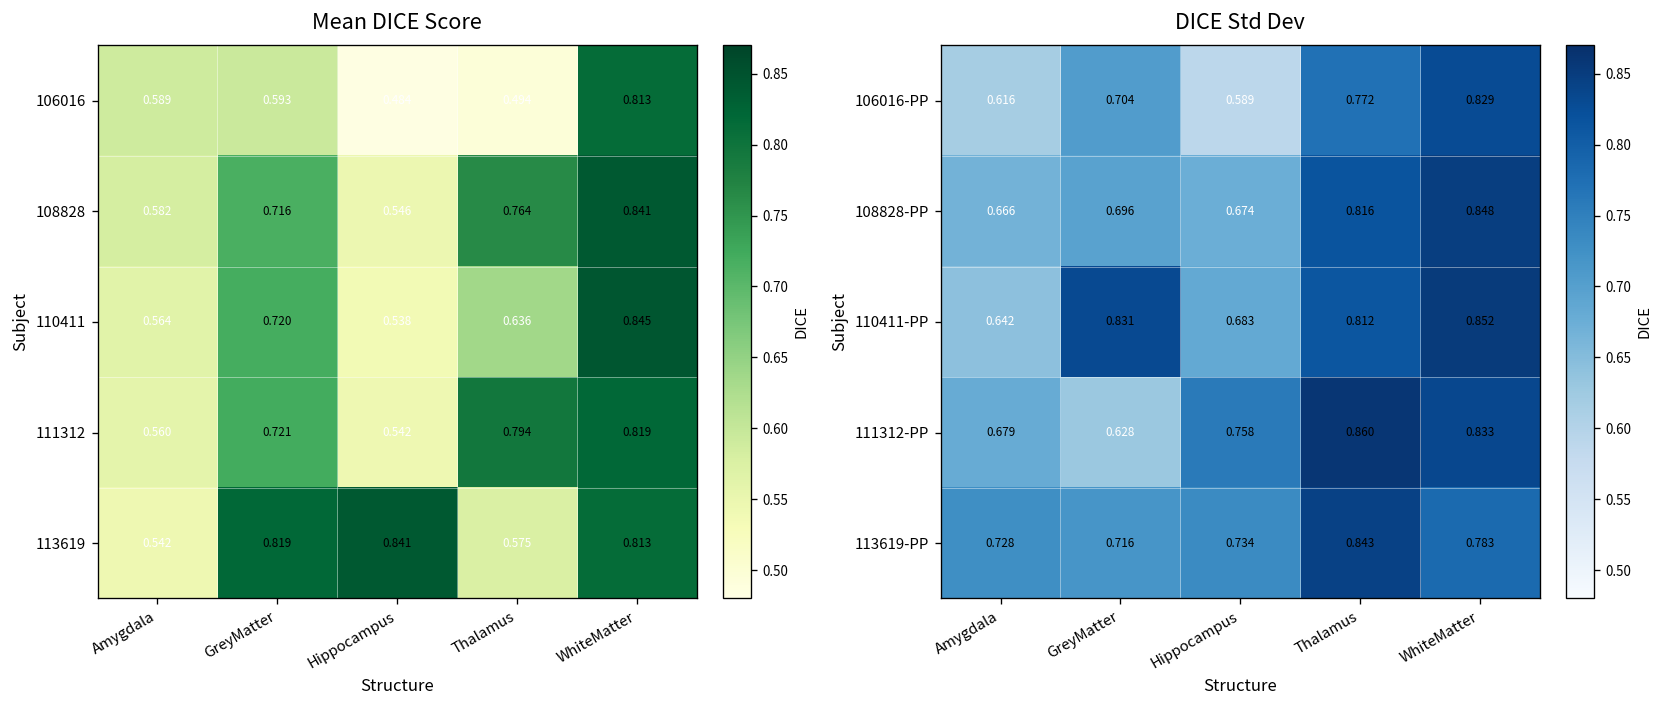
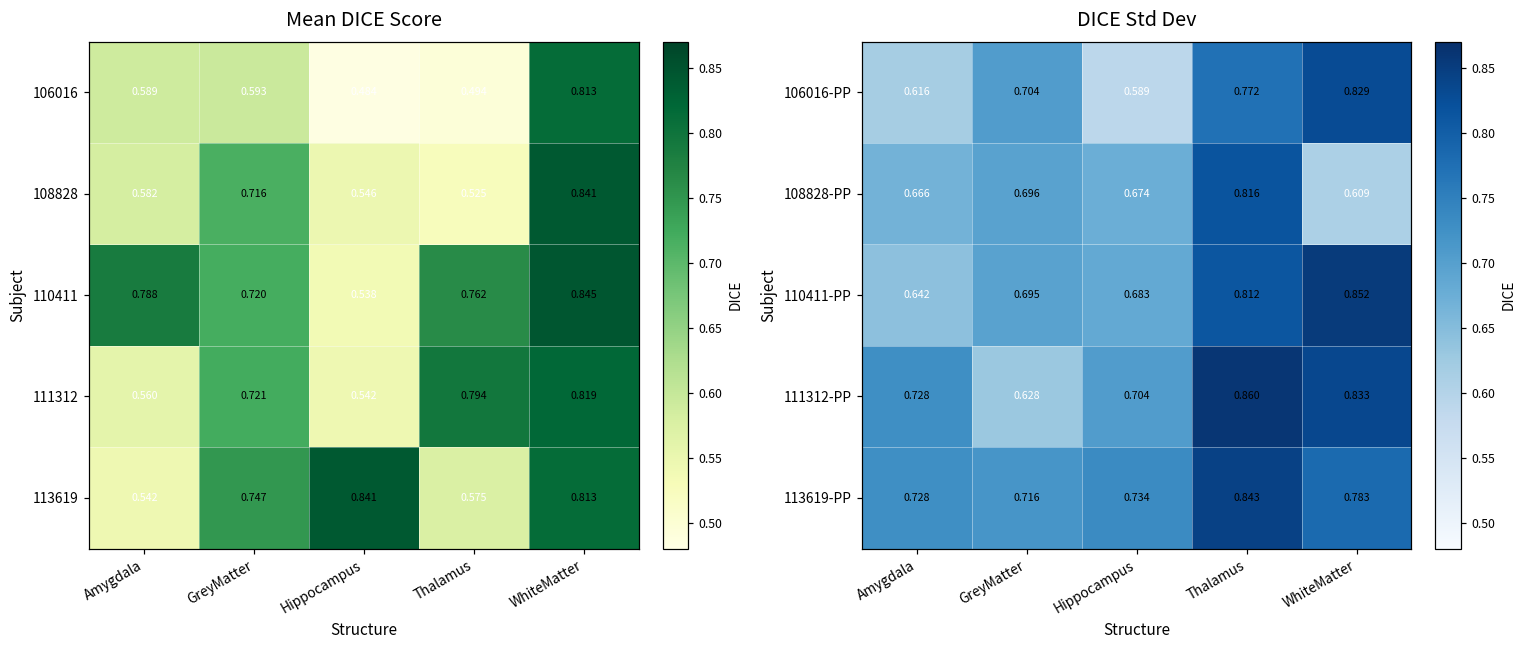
Mean DICE Score, 108828, Thalamus: 0.764 -> 0.525
Mean DICE Score, 110411, Amygdala: 0.564 -> 0.788
Mean DICE Score, 110411, Thalamus: 0.636 -> 0.762
Mean DICE Score, 113619, GreyMatter: 0.819 -> 0.747
DICE Std Dev, 108828-PP, WhiteMatter: 0.848 -> 0.609
DICE Std Dev, 110411-PP, GreyMatter: 0.831 -> 0.695
DICE Std Dev, 111312-PP, Amygdala: 0.679 -> 0.728
DICE Std Dev, 111312-PP, Hippocampus: 0.758 -> 0.704
